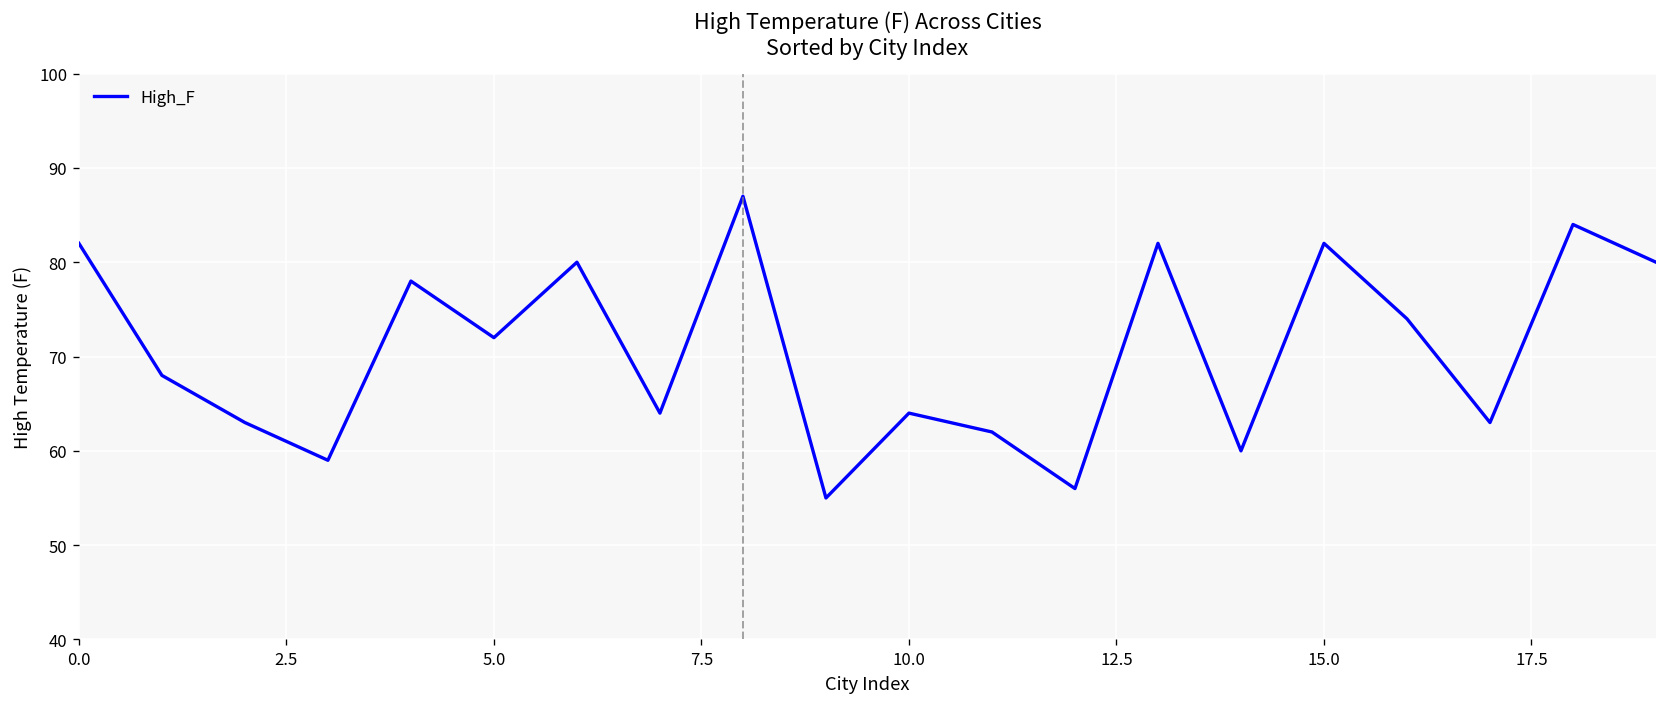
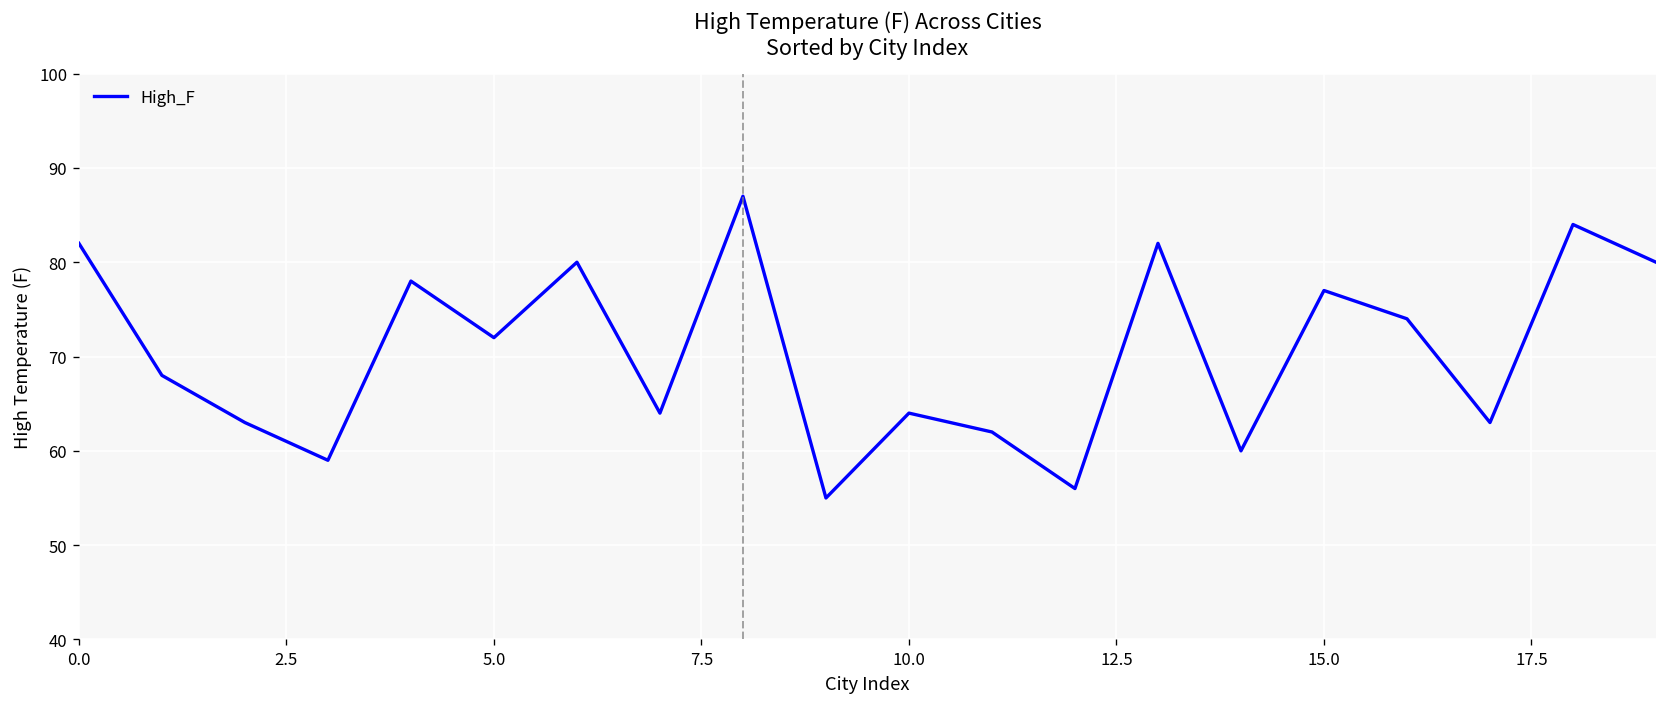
15.0: 82 -> 77
